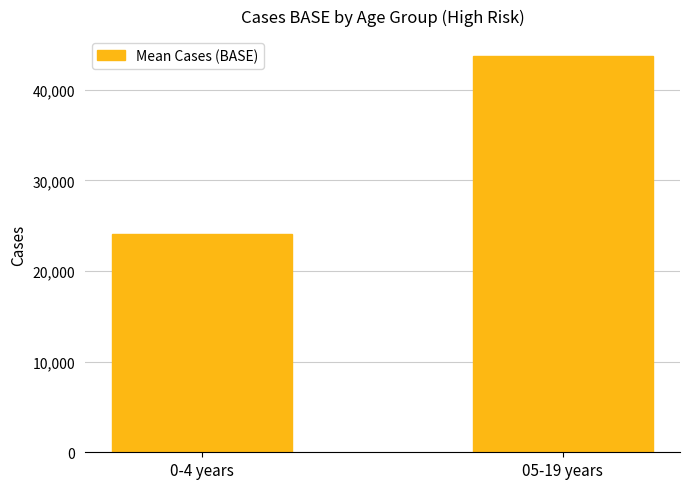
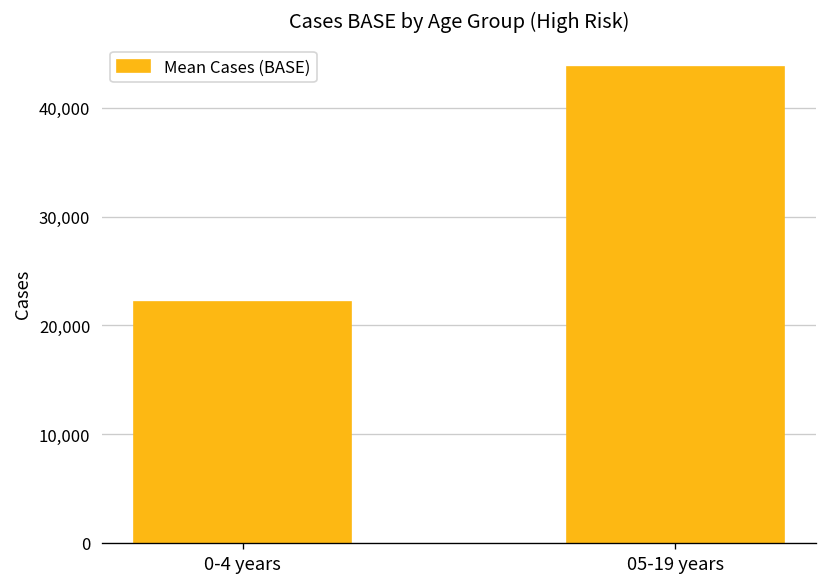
0-4 years: 24,000 -> 22,000
